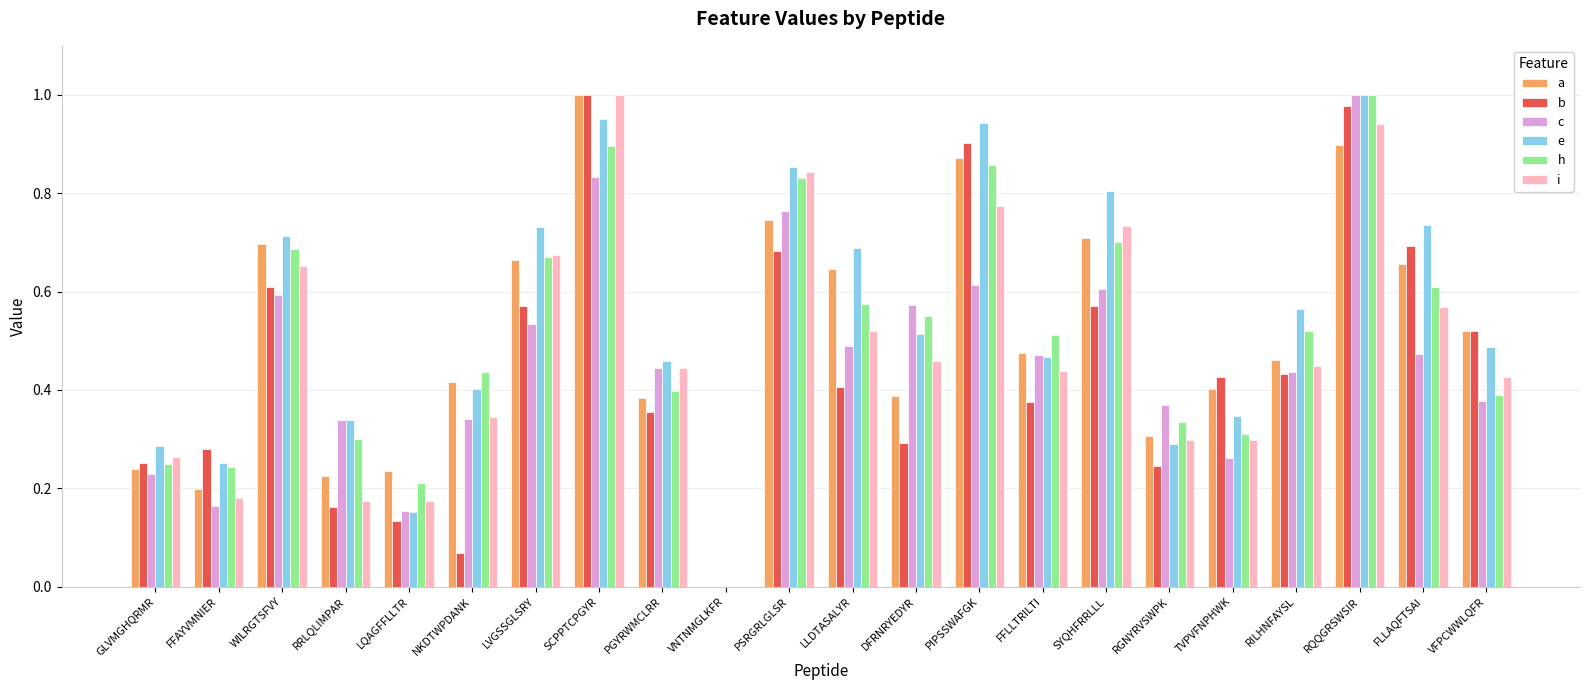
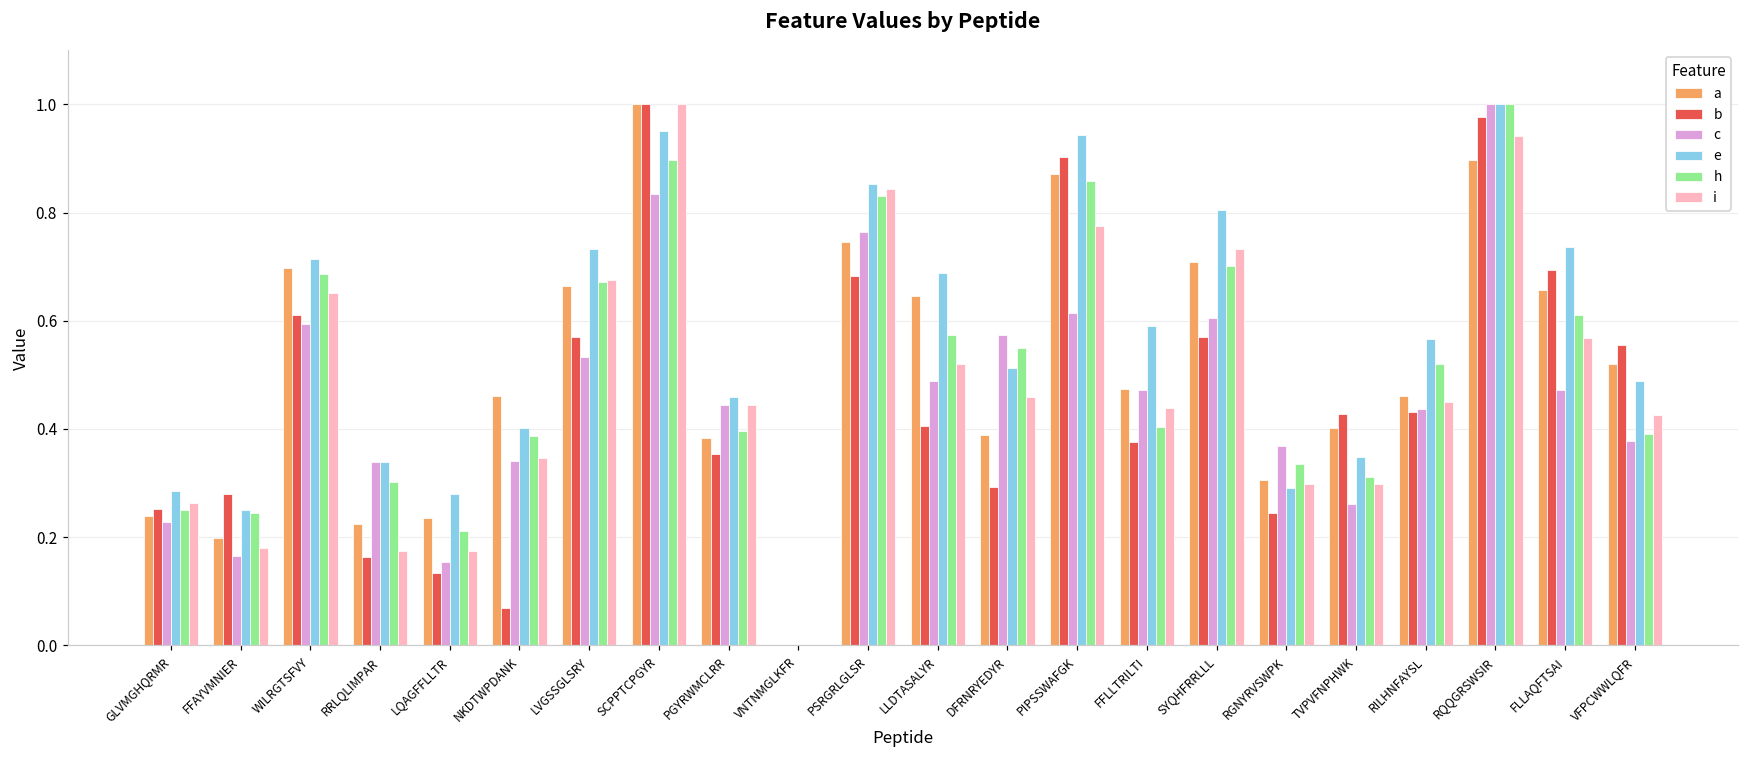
e, LQAGFFLLTR: 0.15 -> 0.28
a, NKDTWPDANK: 0.42 -> 0.46
h, NKDTWPDANK: 0.44 -> 0.39
e, FFLLTRILTI: 0.47 -> 0.59
h, FFLLTRILTI: 0.51 -> 0.40
b, VFPCWWLQFR: 0.52 -> 0.55
